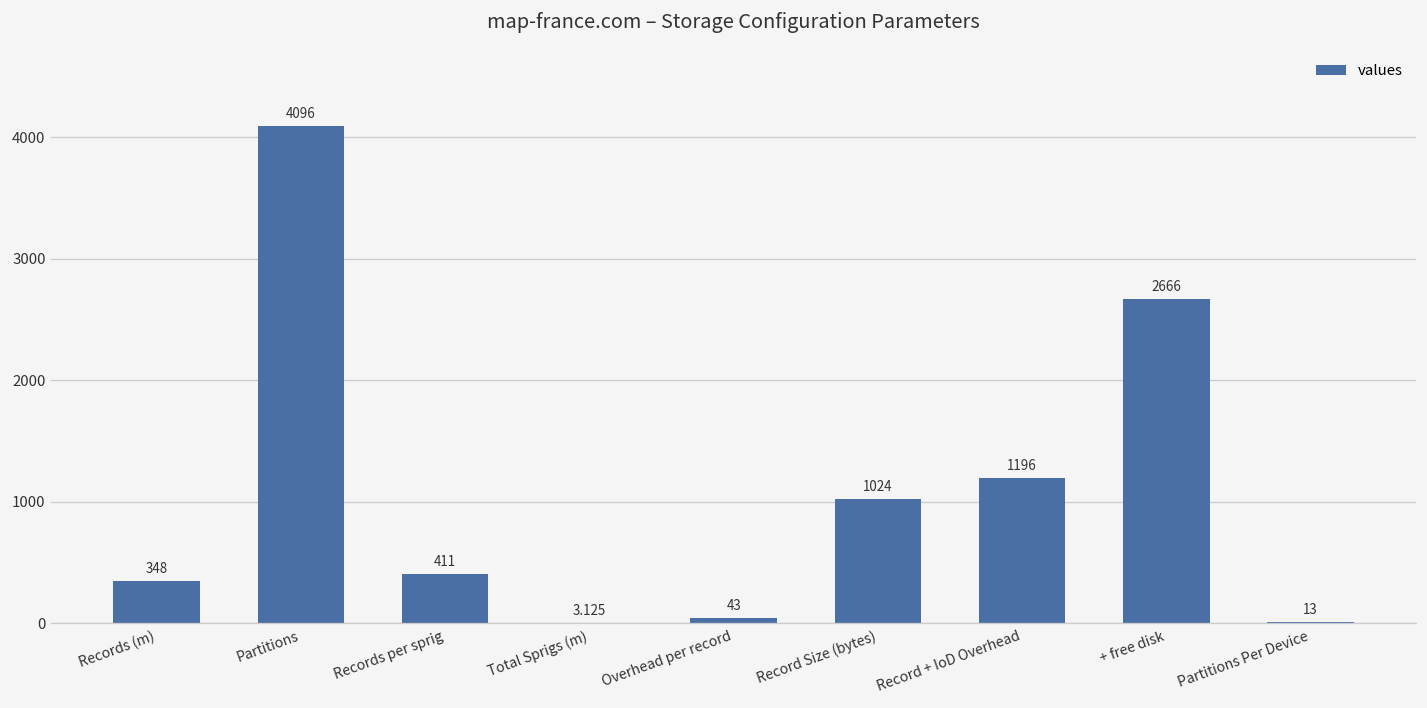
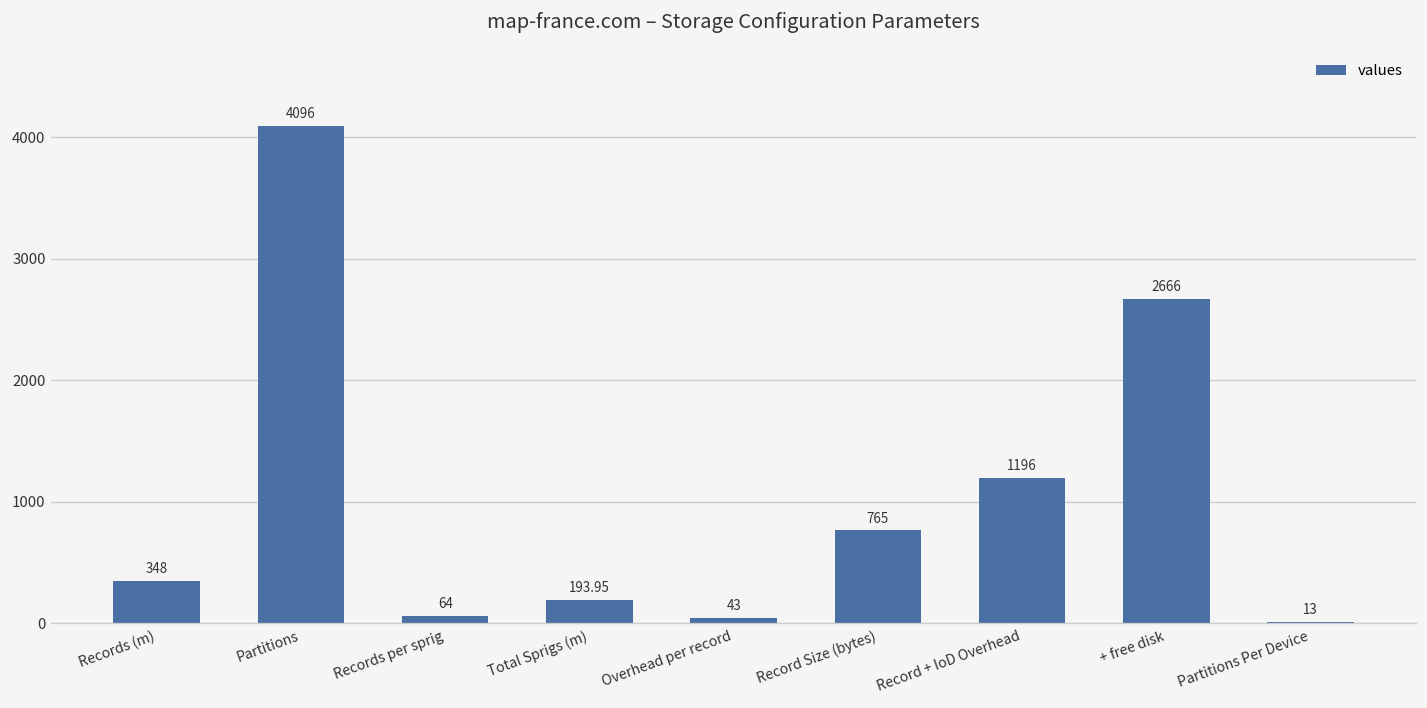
Records per sprig: 411 -> 64
Total Sprigs (m): 3.125 -> 193.95
Record Size (bytes): 1024 -> 765
